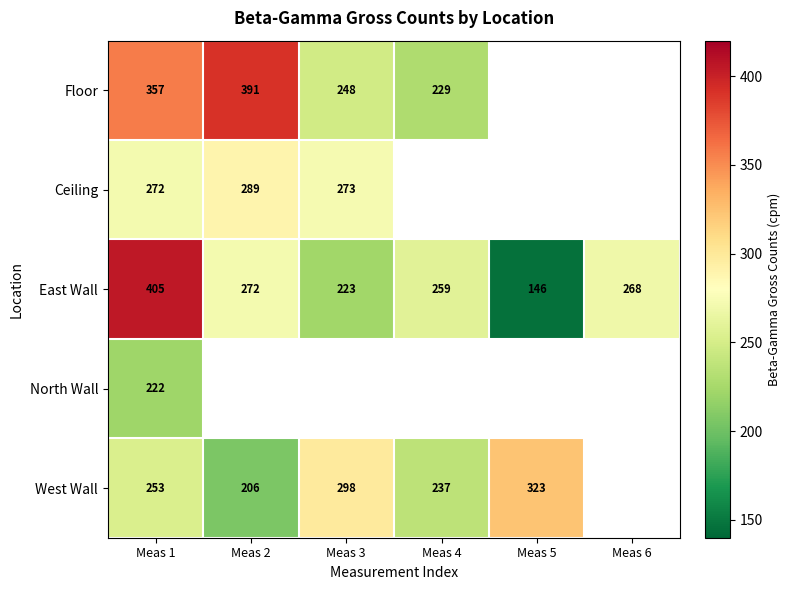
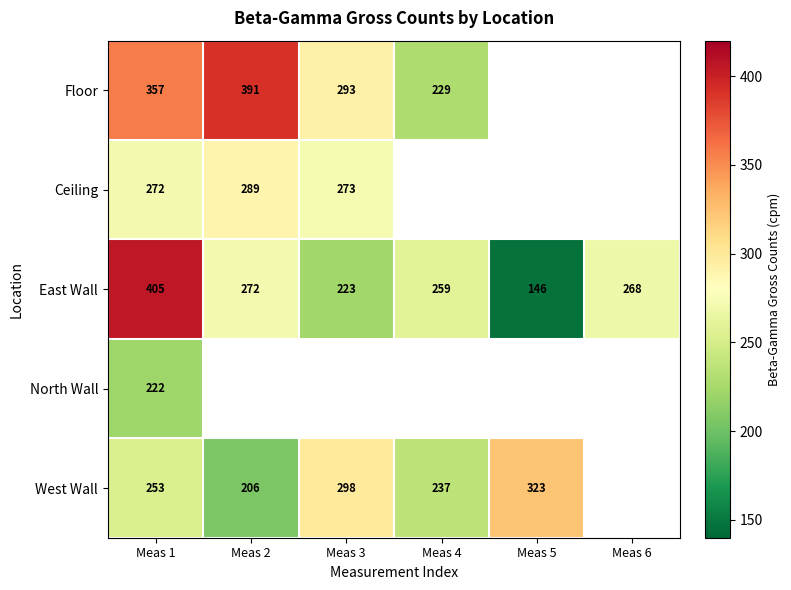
Floor, Meas 3: 248 -> 293
